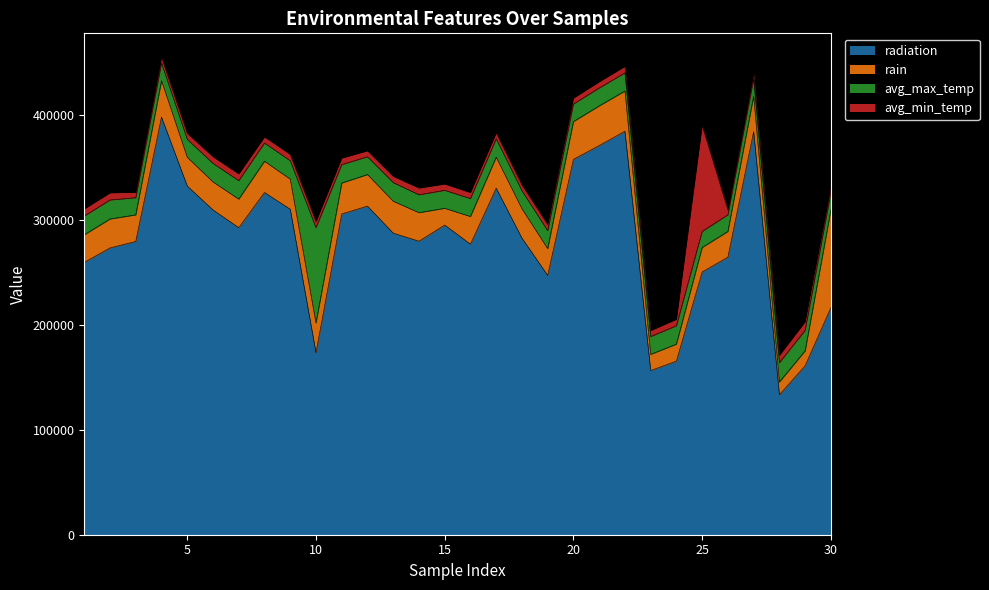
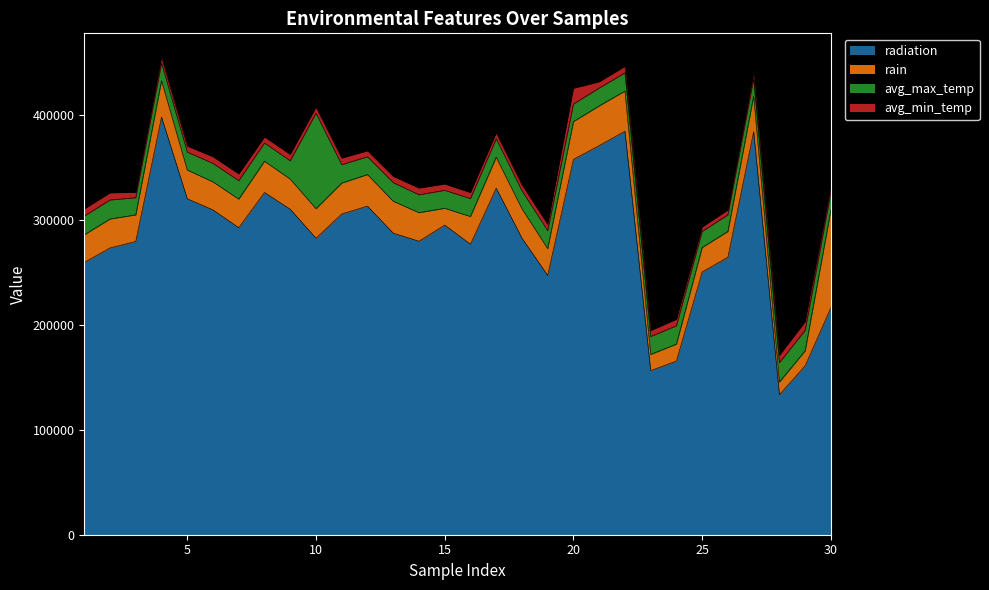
radiation, 5: 333000 -> 321000
radiation, 10: 174000 -> 283000
avg_min_temp, 20: 6000 -> 15000
avg_min_temp, 25: 101000 -> 4000
